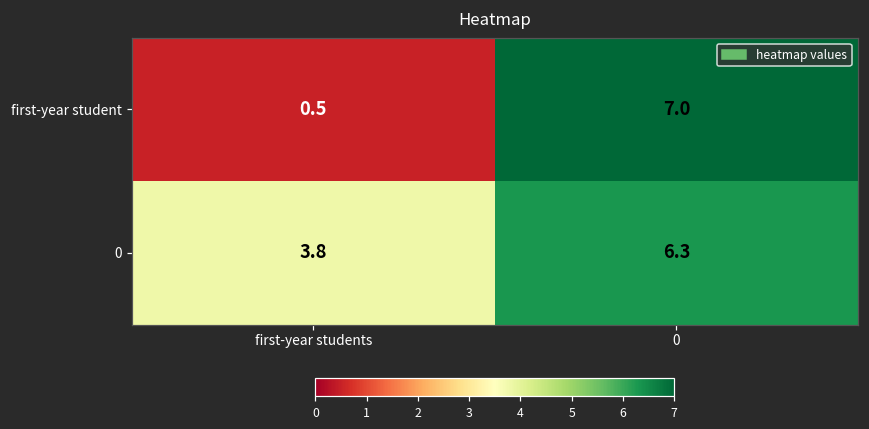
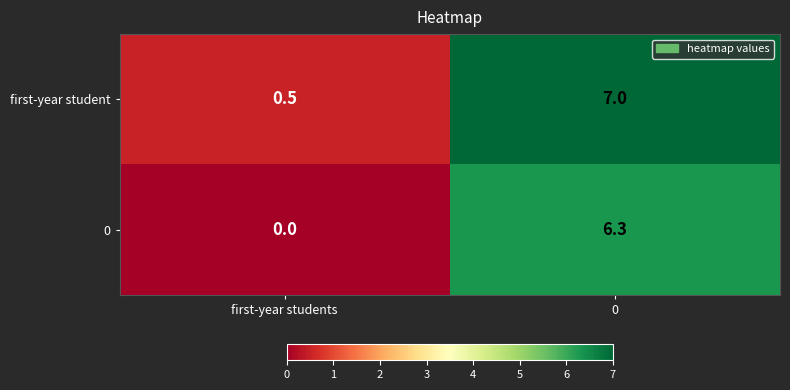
0, first-year students: 3.8 -> 0.0
